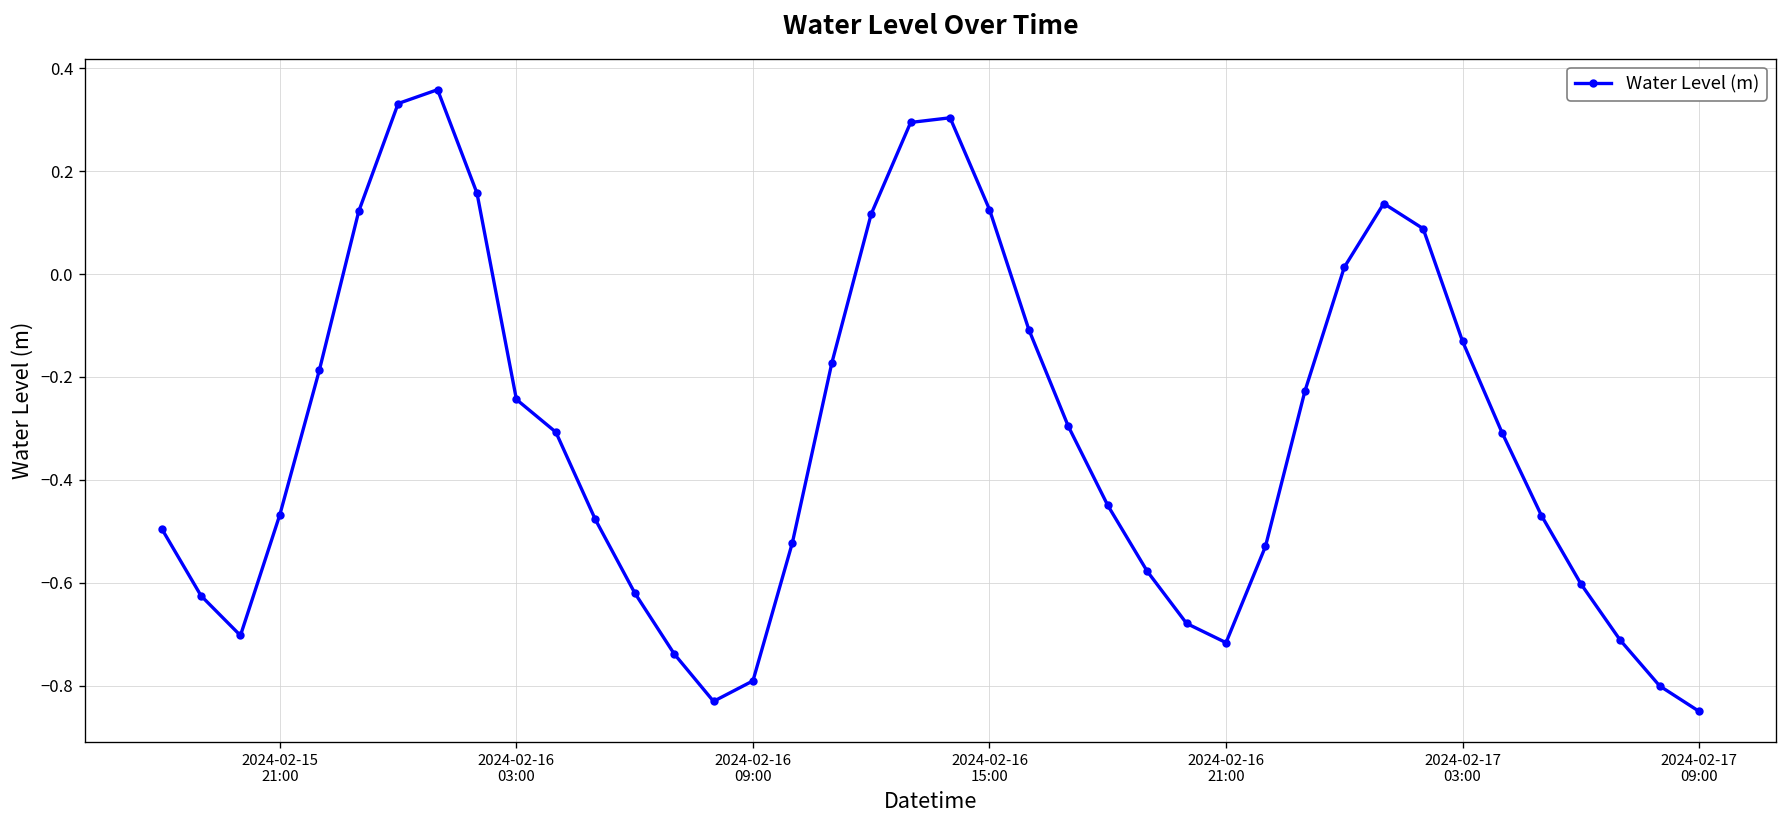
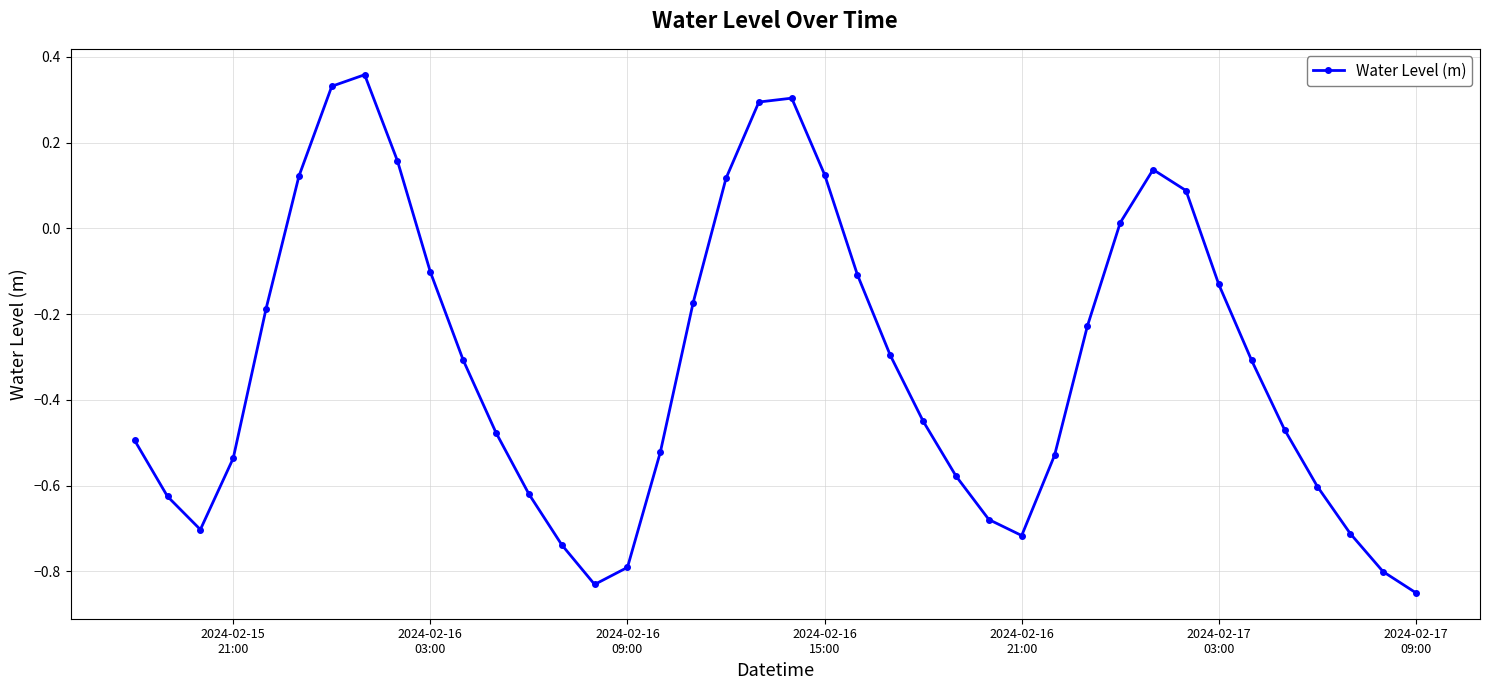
2024-02-15 21:00: -0.47 -> -0.54
2024-02-16 03:00: -0.24 -> -0.10
